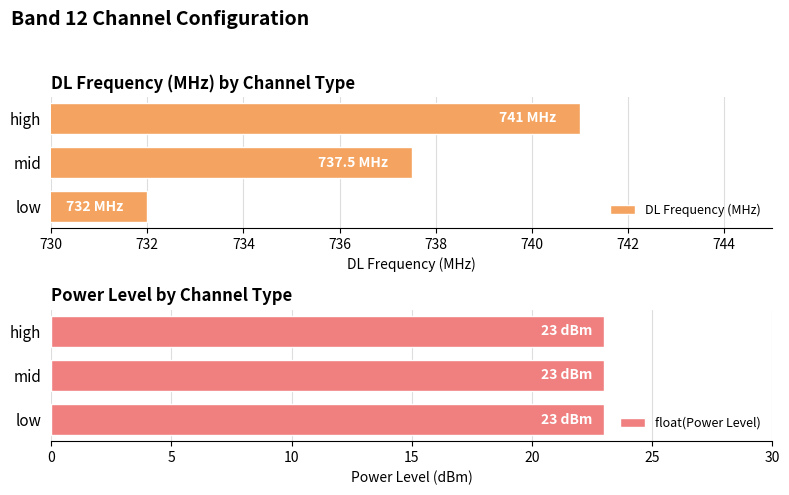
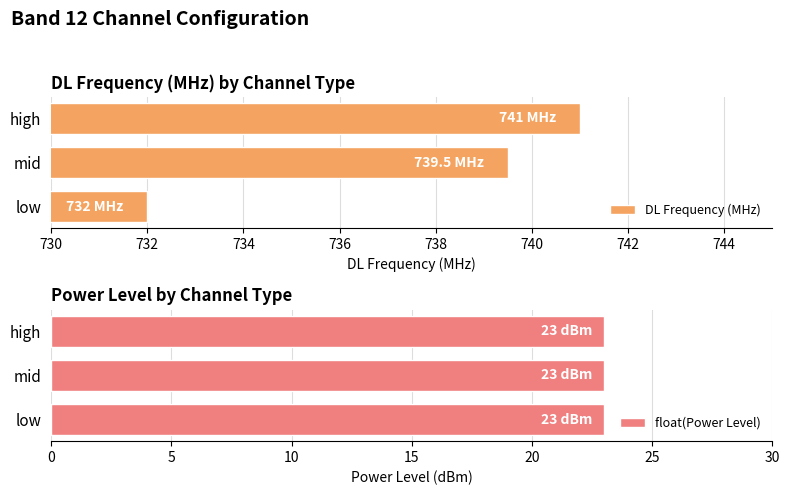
DL Frequency (MHz) by Channel Type, mid: 737.5 -> 739.5
